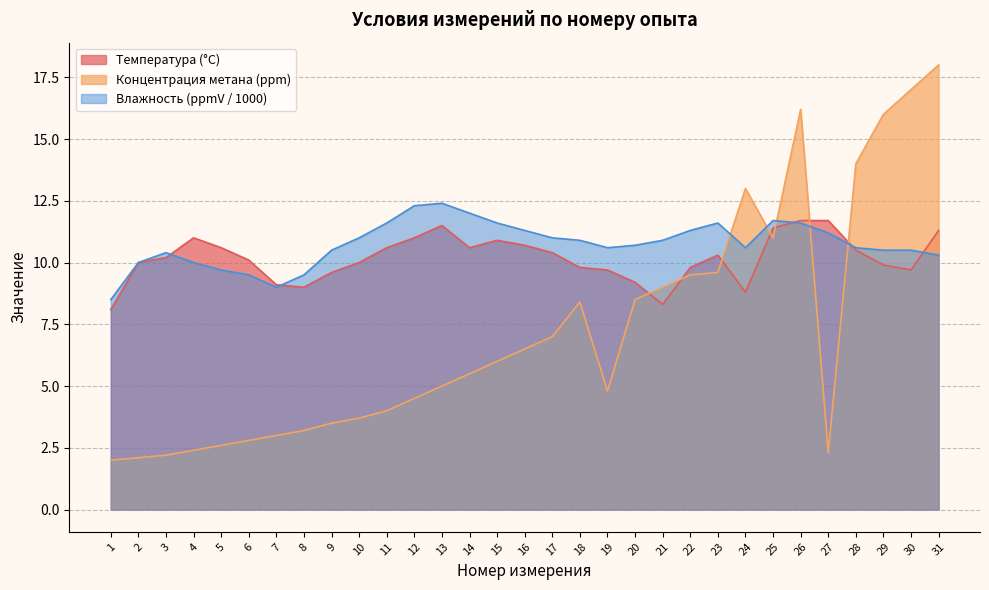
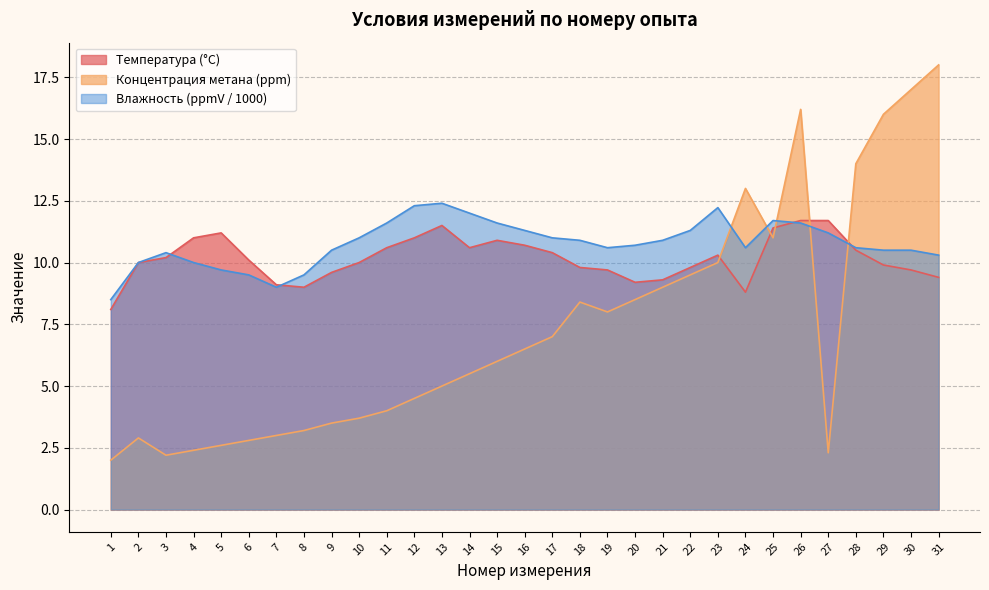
Концентрация метана (ppm), 2: 2.1 -> 2.9
Температура (°C), 5: 10.6 -> 11.2
Концентрация метана (ppm), 19: 4.8 -> 8.0
Температура (°C), 21: 8.3 -> 9.3
Концентрация метана (ppm), 23: 9.6 -> 10.0
Влажность (ppmV / 1000), 23: 11.6 -> 12.2
Температура (°C), 31: 11.3 -> 9.4
